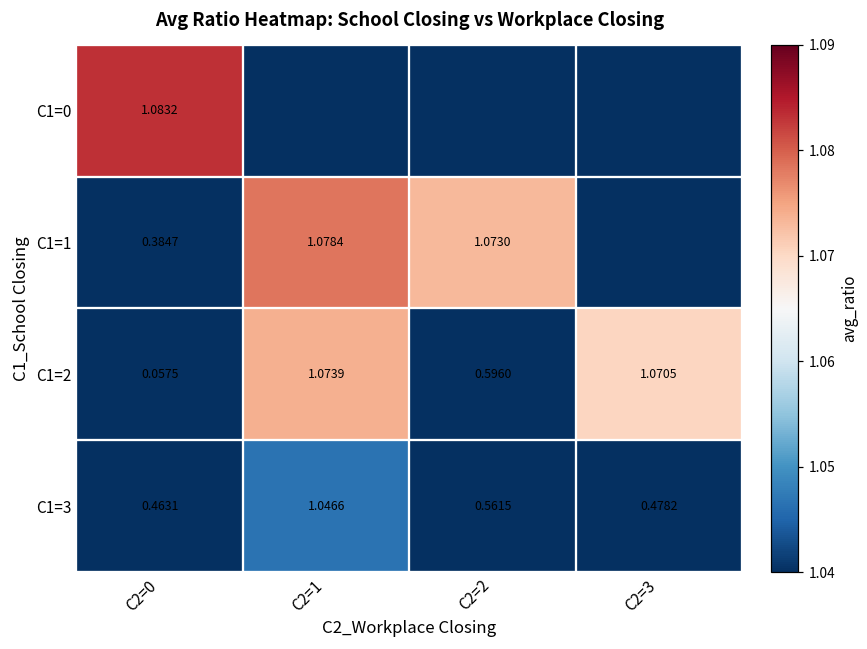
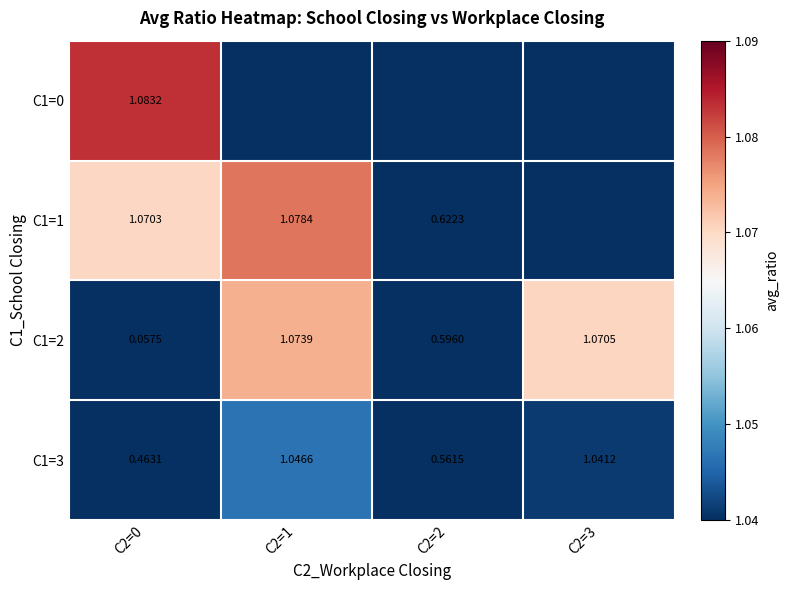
C1=1, C2=0: 0.3847 -> 1.0703
C1=1, C2=2: 1.0730 -> 0.6223
C1=3, C2=3: 0.4782 -> 1.0412
